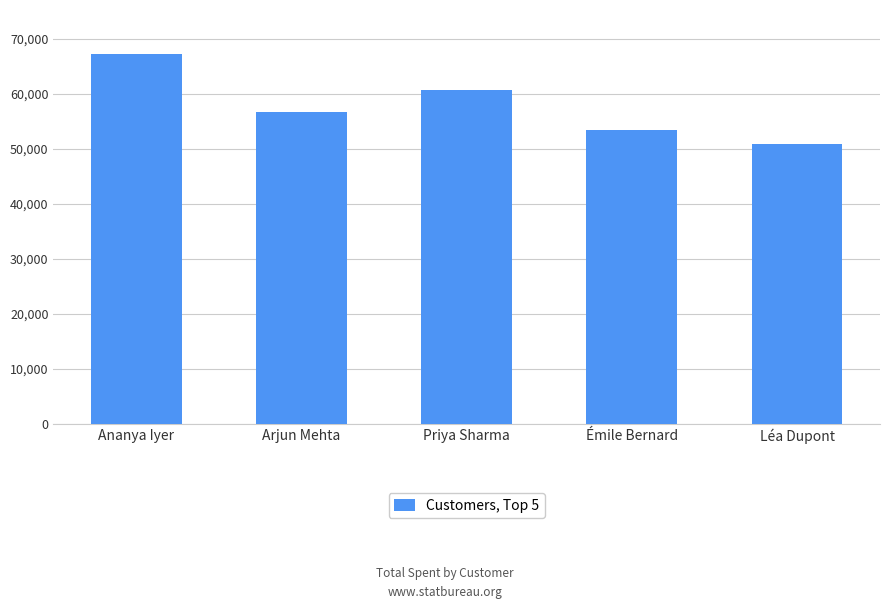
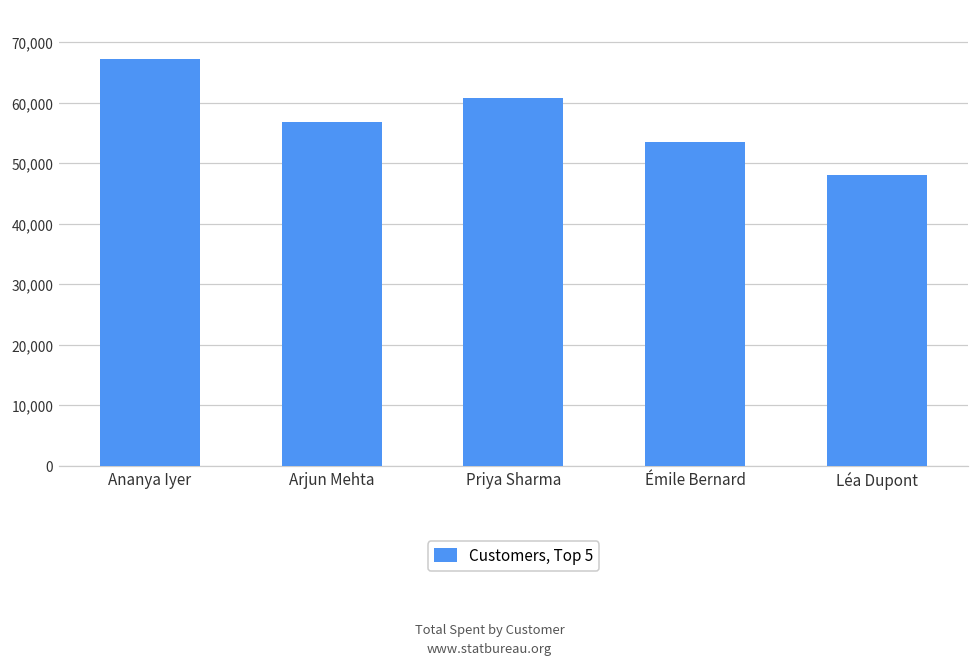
Léa Dupont: 51,000 -> 48,000
